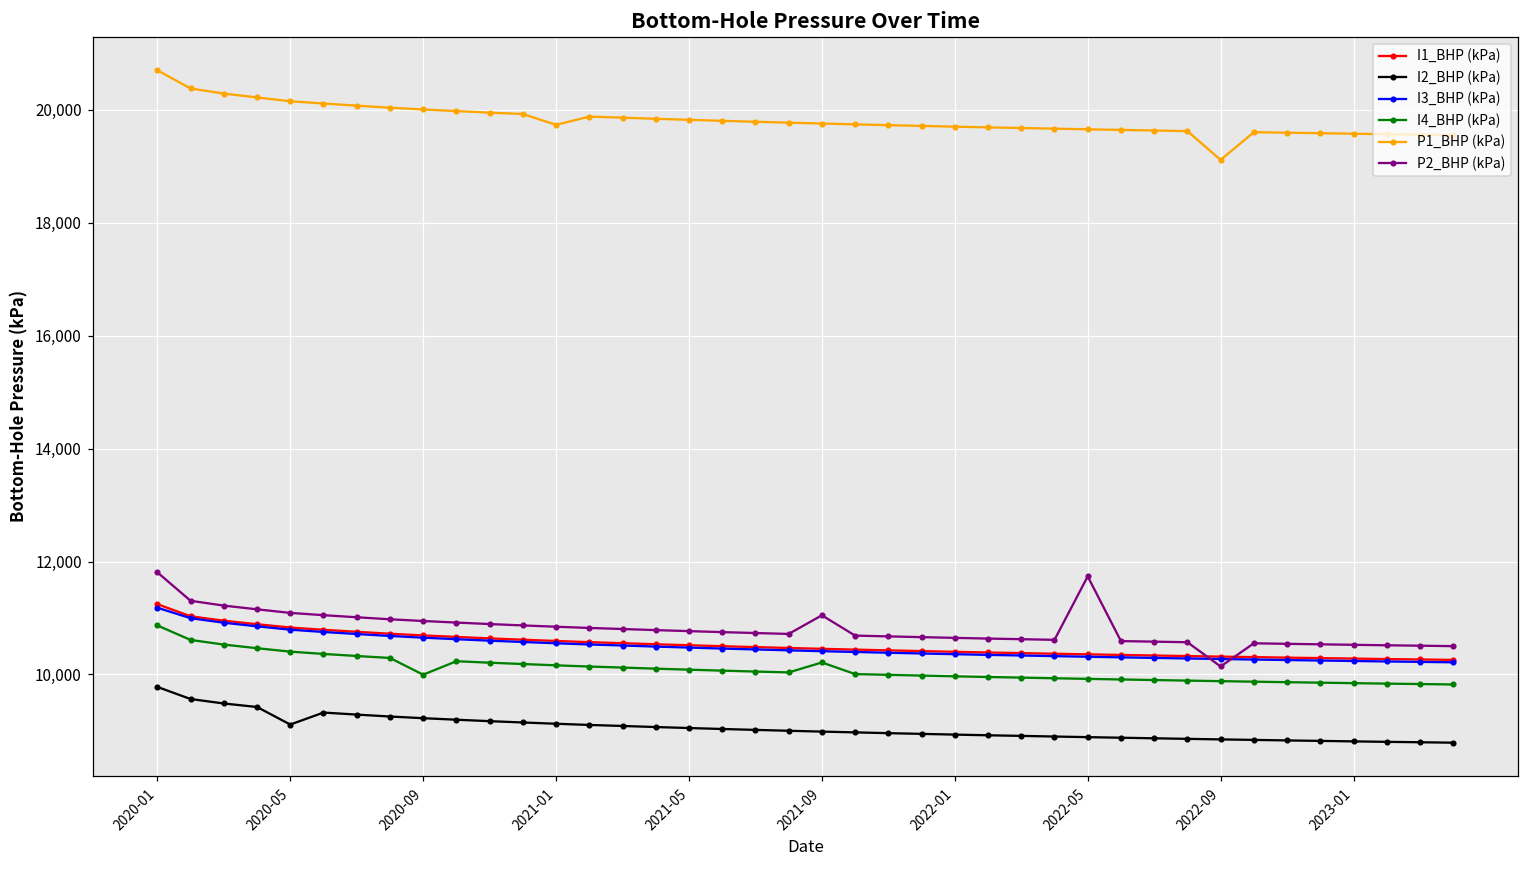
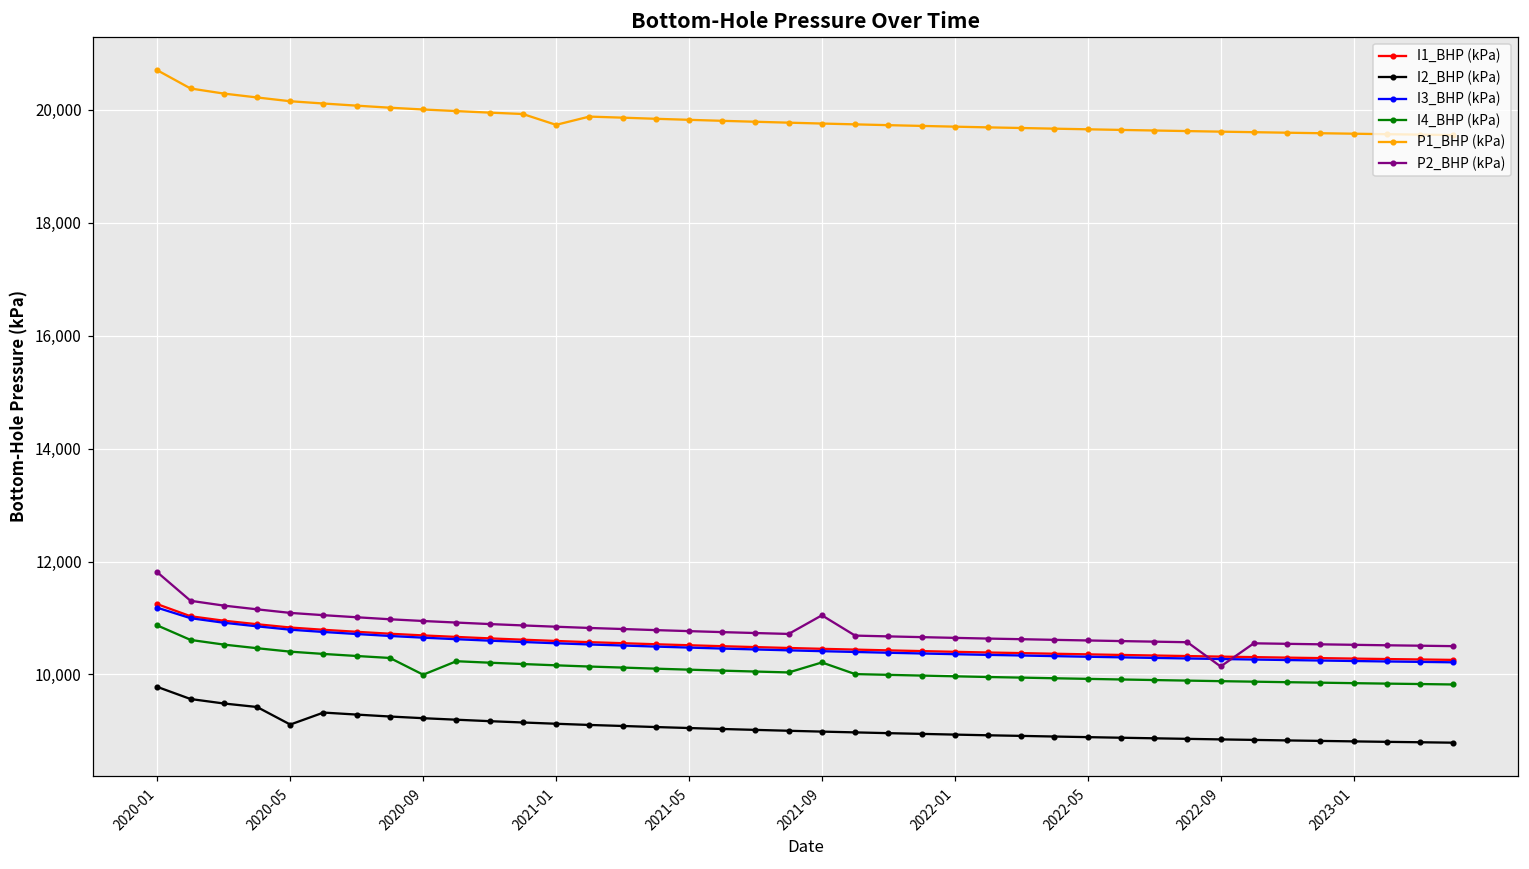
P2_BHP (kPa), 2022-05: 11,700 -> 10,600
P1_BHP (kPa), 2022-09: 19,100 -> 19,600
